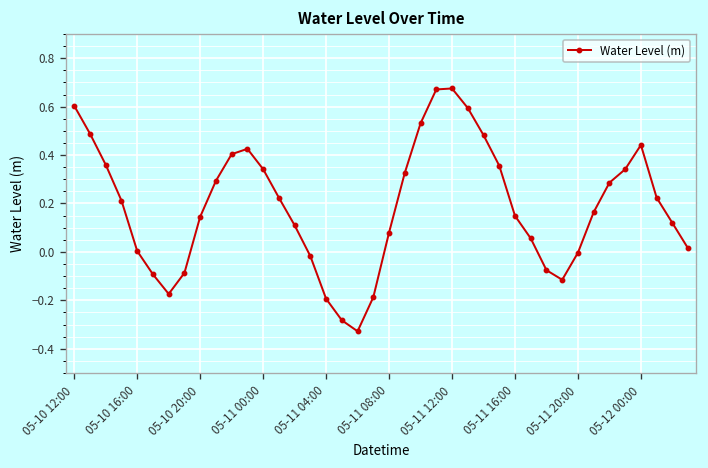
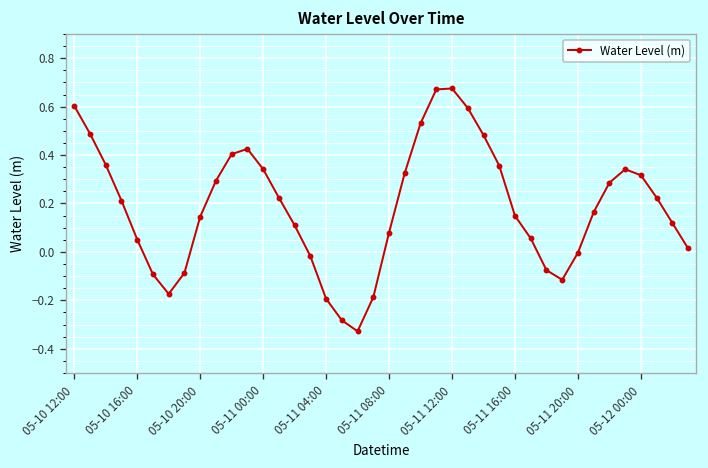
05-10 16:00: 0.00 -> 0.05
05-12 00:00: 0.44 -> 0.32
